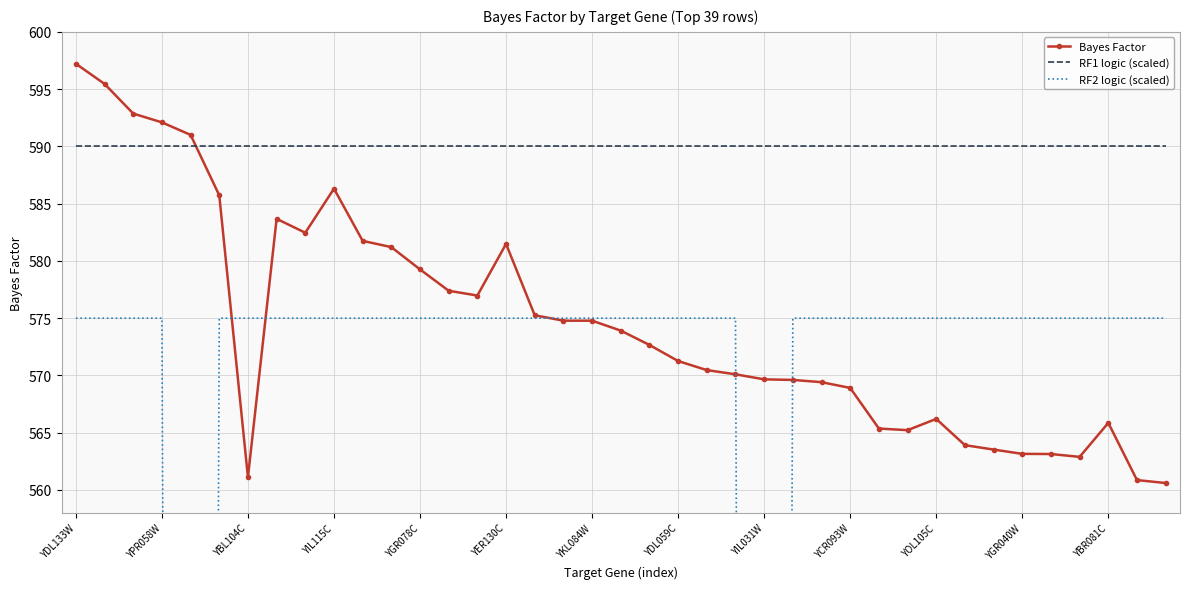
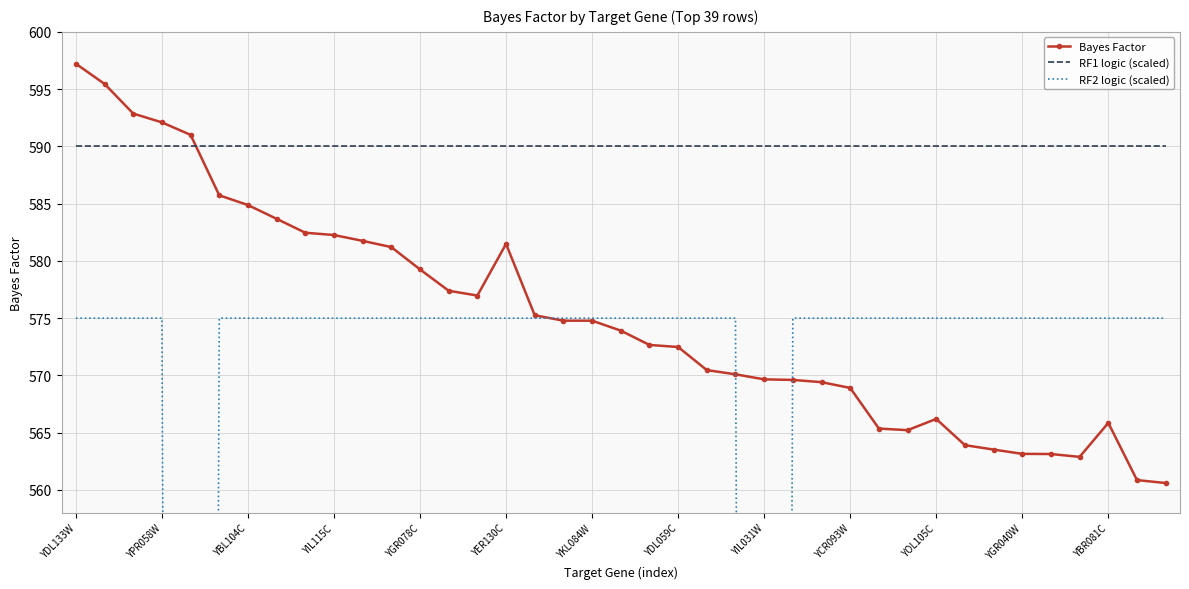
Bayes Factor, YBL104C: 561.1 -> 584.9
Bayes Factor, YIL115C: 586.3 -> 582.3
Bayes Factor, YDL059C: 571.3 -> 572.5
